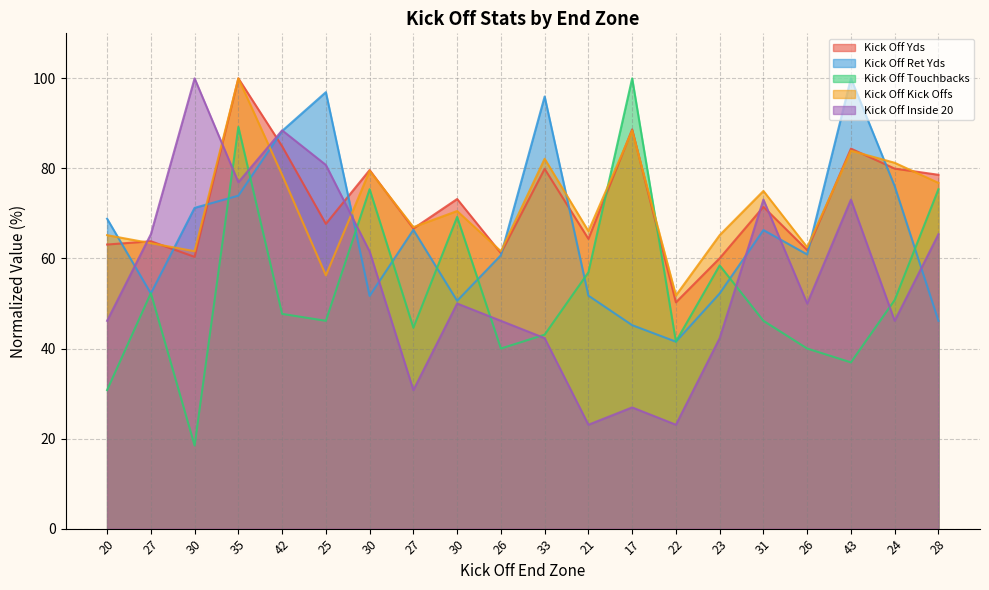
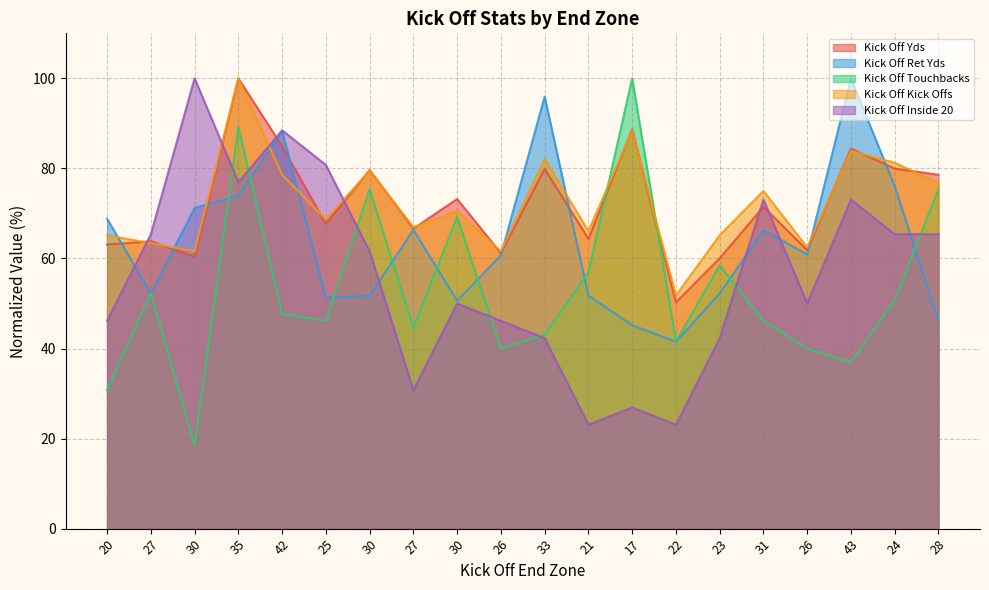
Kick Off Ret Yds, 25: 97 -> 51
Kick Off Kick Offs, 25: 56 -> 69
Kick Off Inside 20, 24: 46 -> 65
